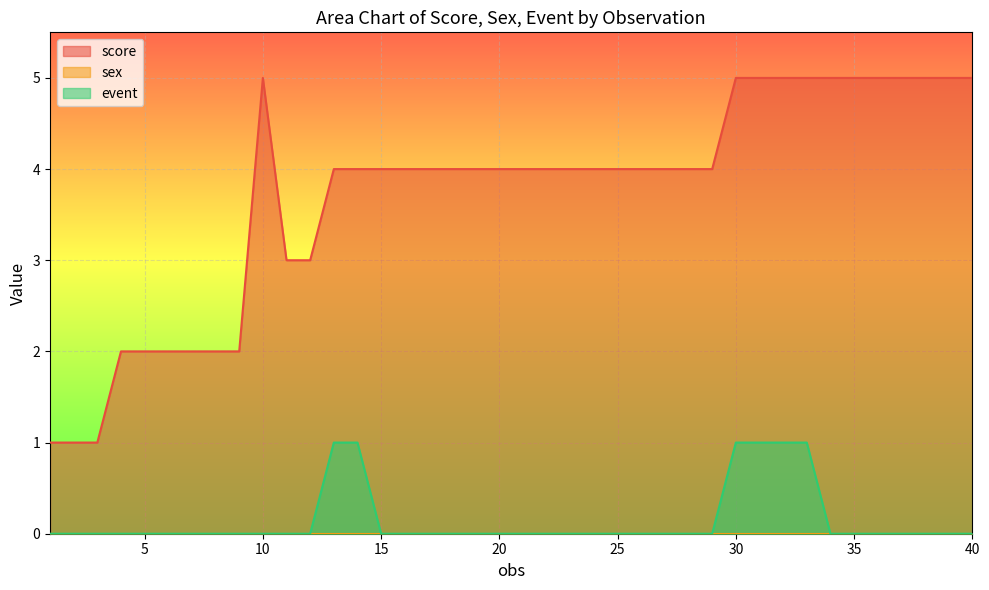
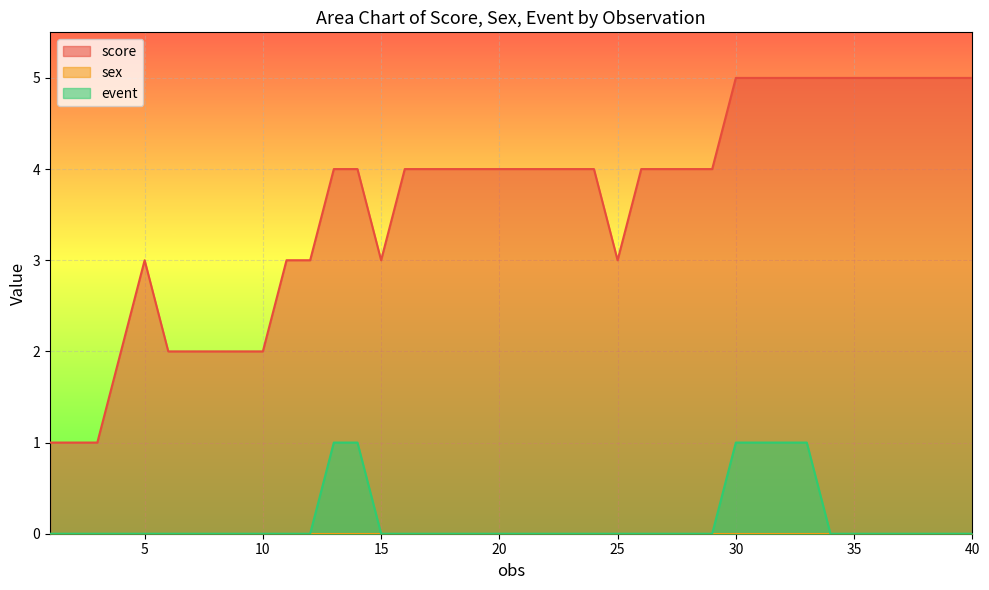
score, 5: 2 -> 3
score, 10: 5 -> 2
score, 15: 4 -> 3
score, 25: 4 -> 3
